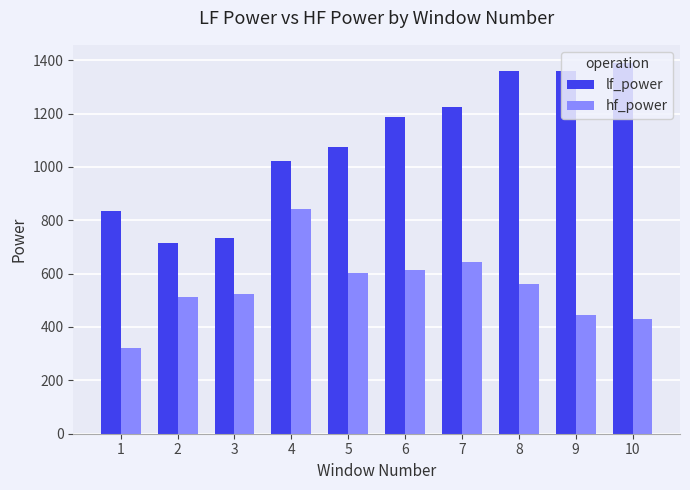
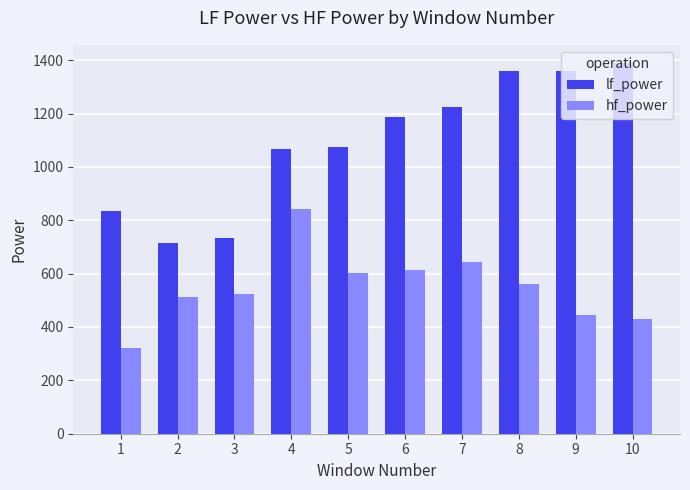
lf_power, 4: 1020 -> 1070
